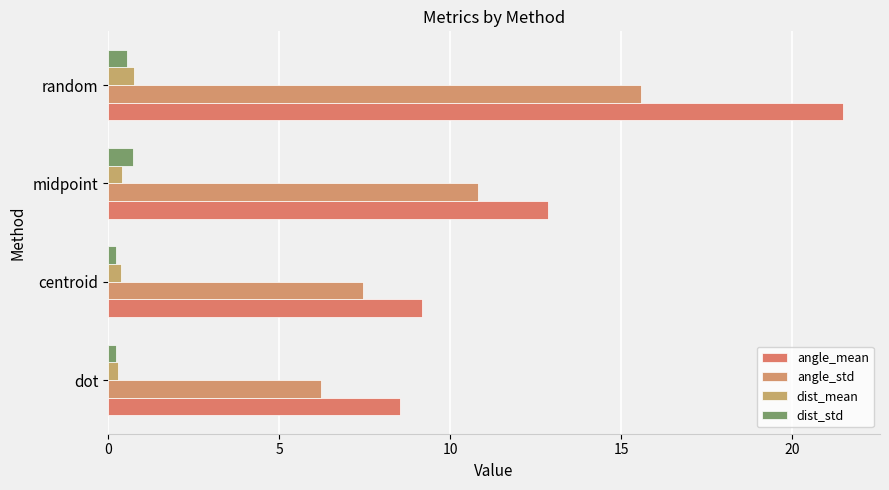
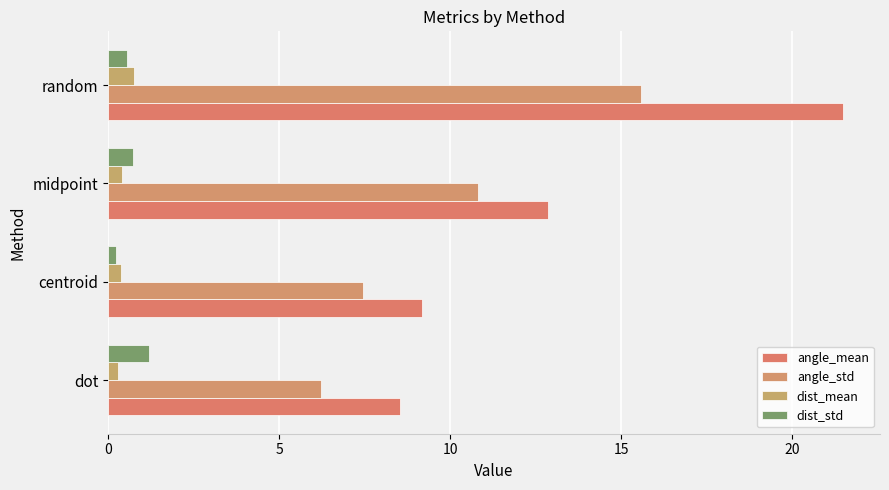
dist_std, dot: 0.2 -> 1.2
